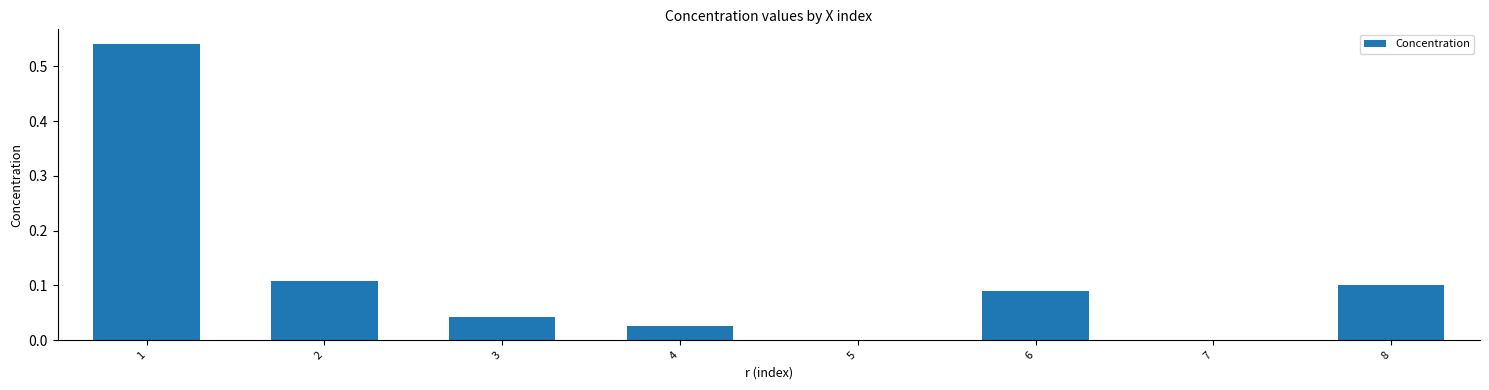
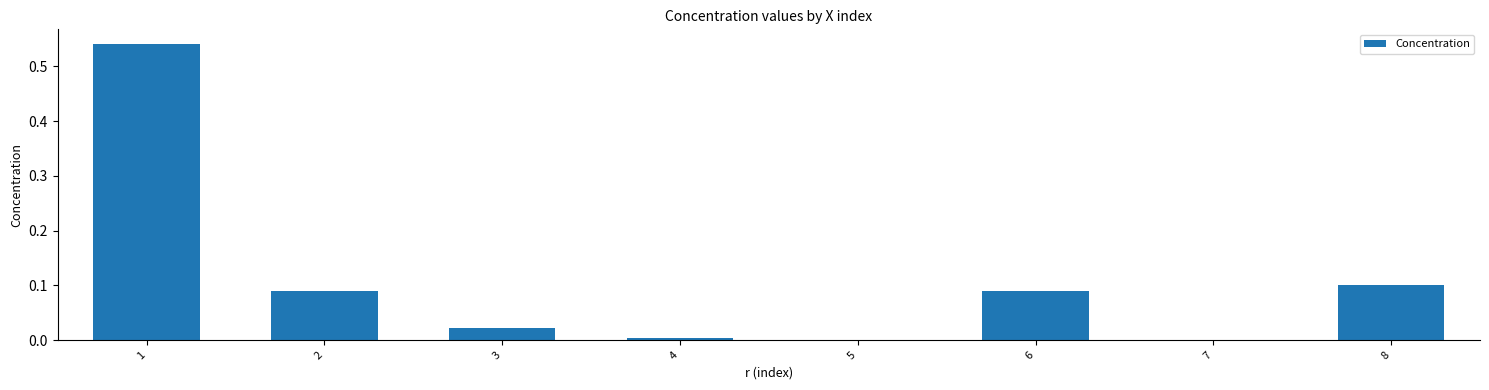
2: 0.11 -> 0.09
3: 0.04 -> 0.02
4: 0.03 -> 0.00
